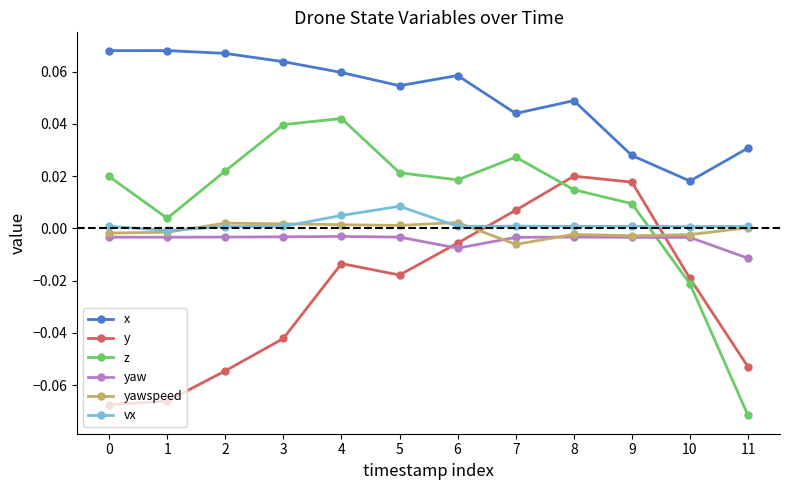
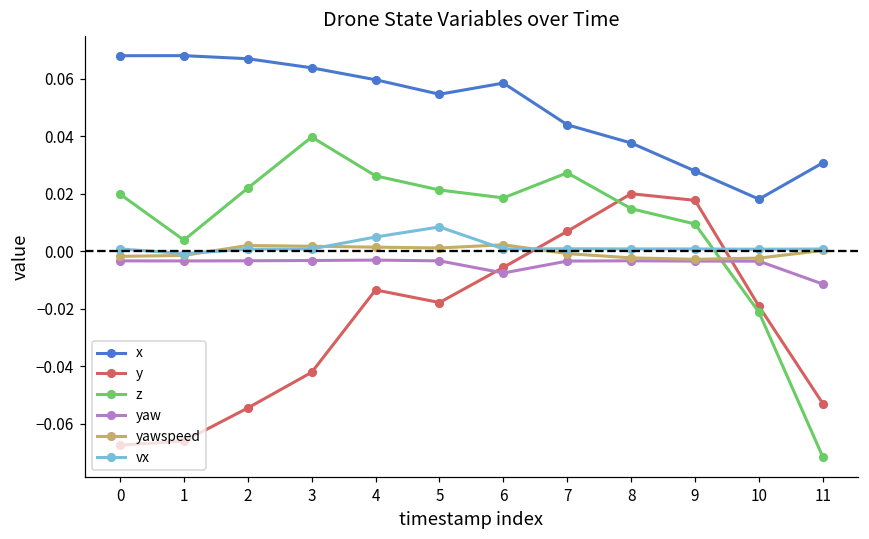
z, 4: 0.042 -> 0.026
yawspeed, 7: -0.006 -> -0.001
x, 8: 0.049 -> 0.038
